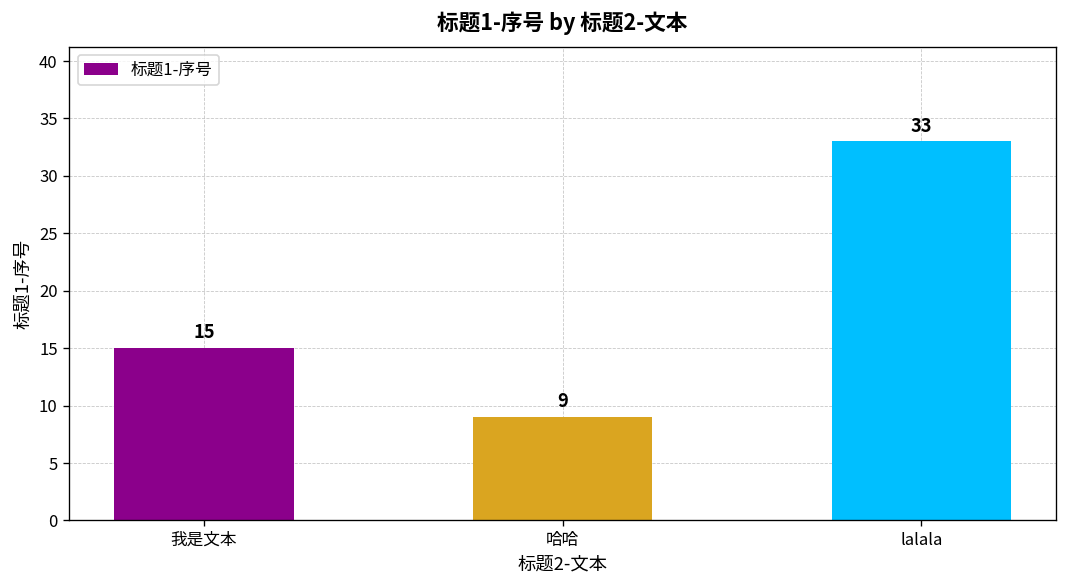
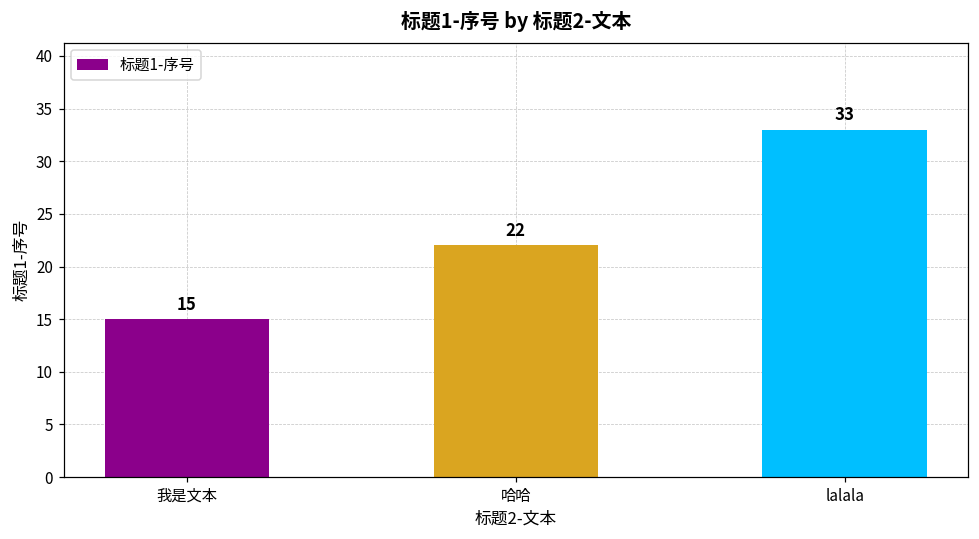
哈哈: 9 -> 22
